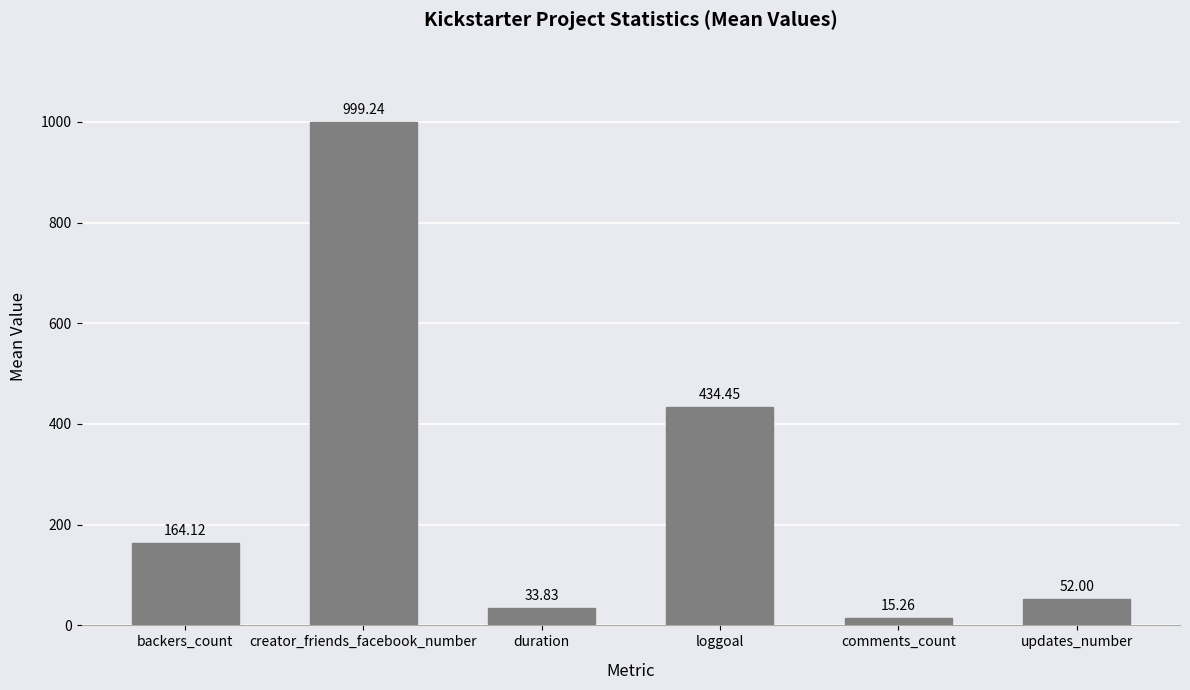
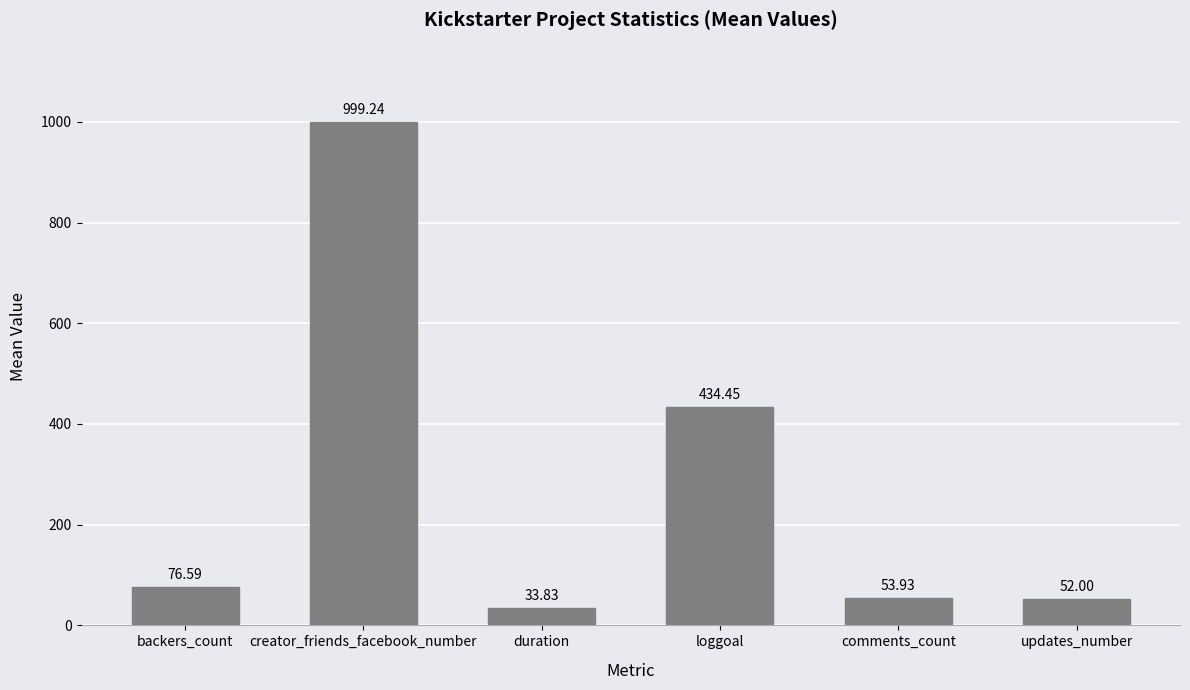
backers_count: 164.12 -> 76.59
comments_count: 15.26 -> 53.93
